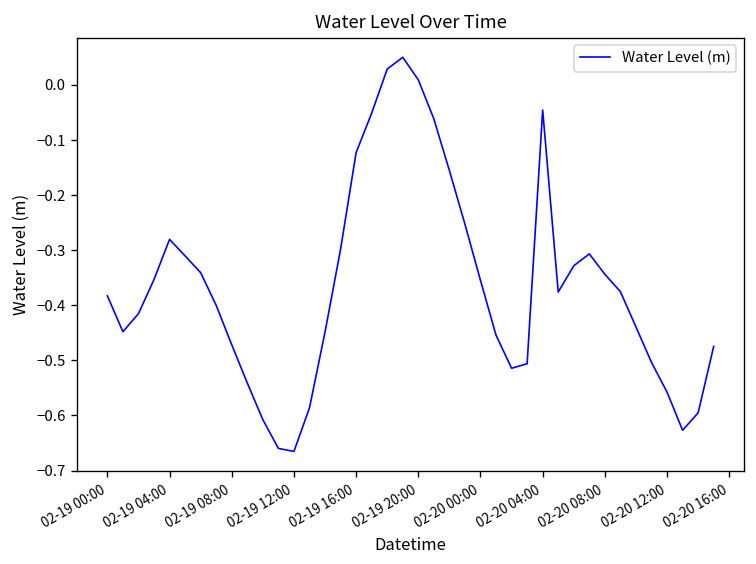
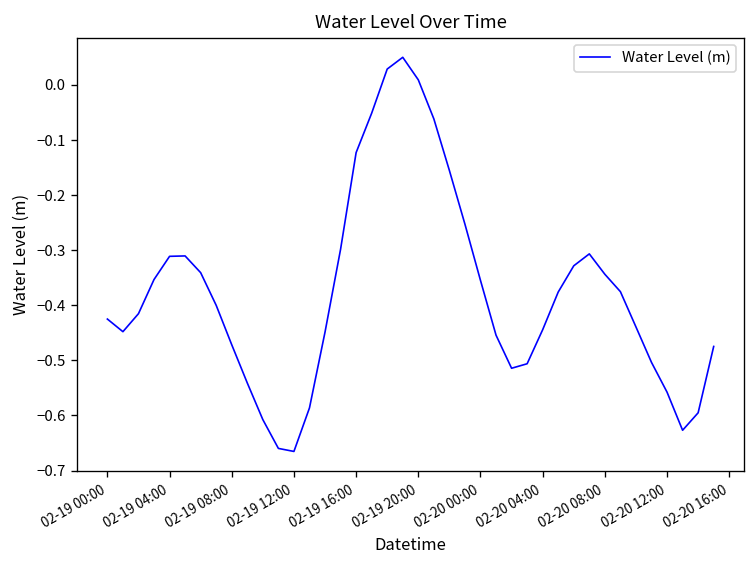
02-19 00:00: -0.38 -> -0.42
02-19 04:00: -0.28 -> -0.31
02-20 04:00: -0.05 -> -0.44
